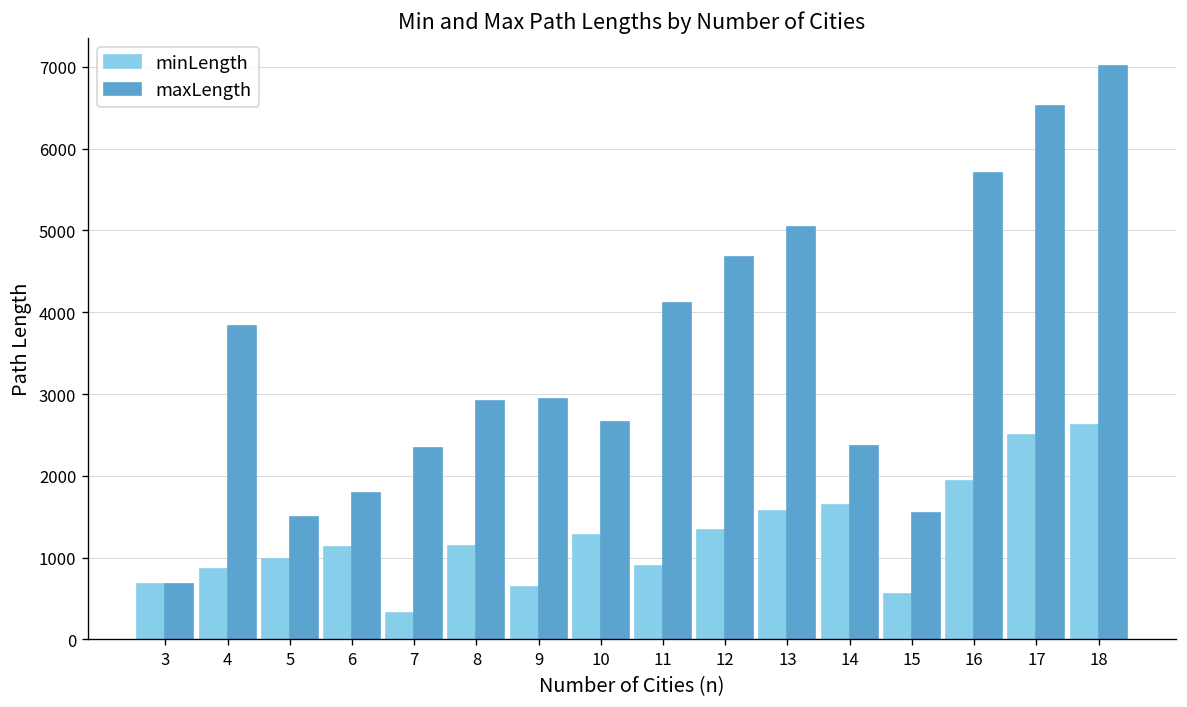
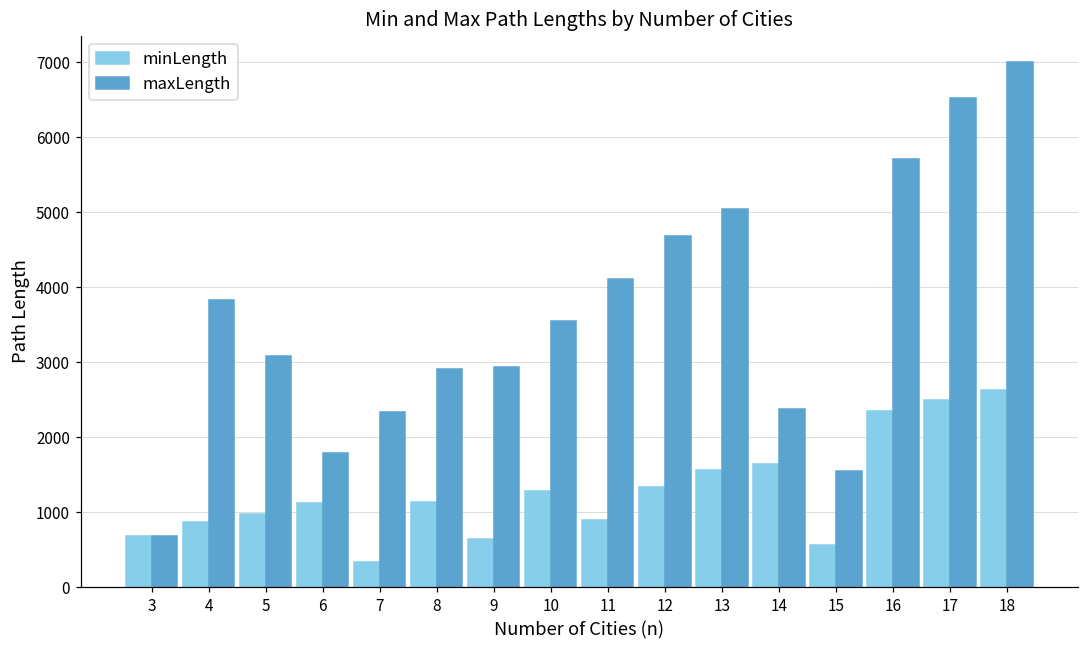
maxLength, 5: 1500 -> 3100
maxLength, 10: 2700 -> 3500
minLength, 16: 1900 -> 2300
